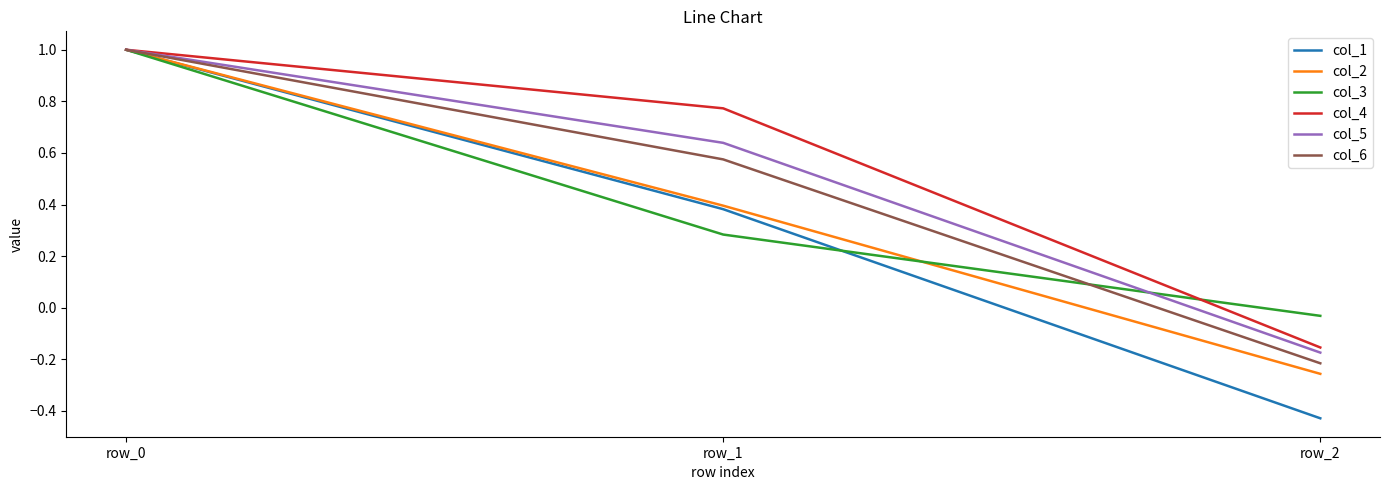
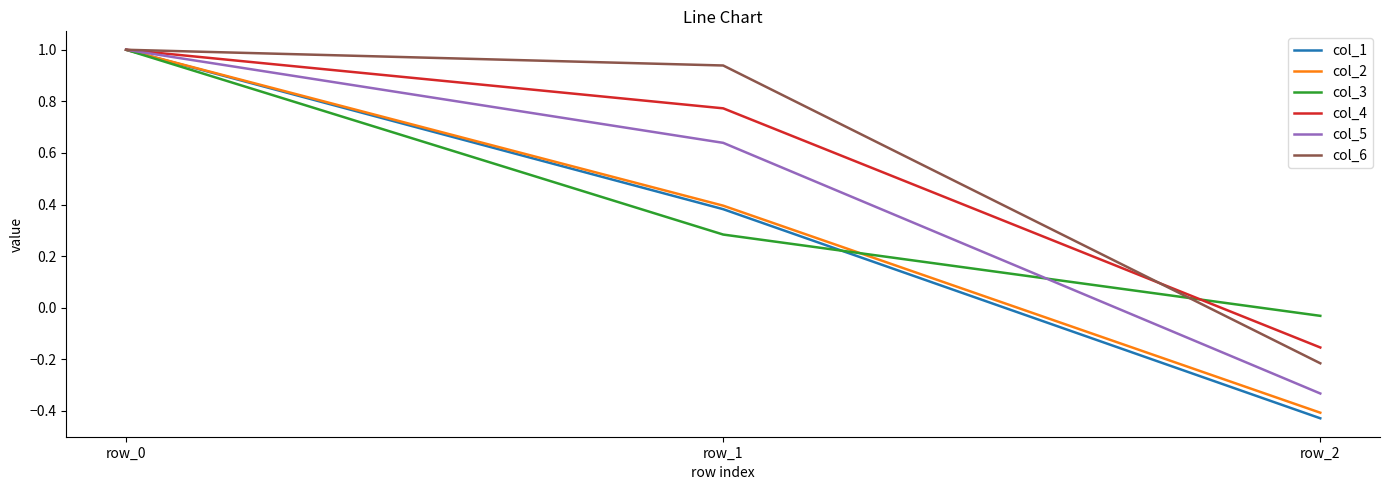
col_6, row_1: 0.58 -> 0.94
col_2, row_2: -0.26 -> -0.41
col_5, row_2: -0.17 -> -0.33
